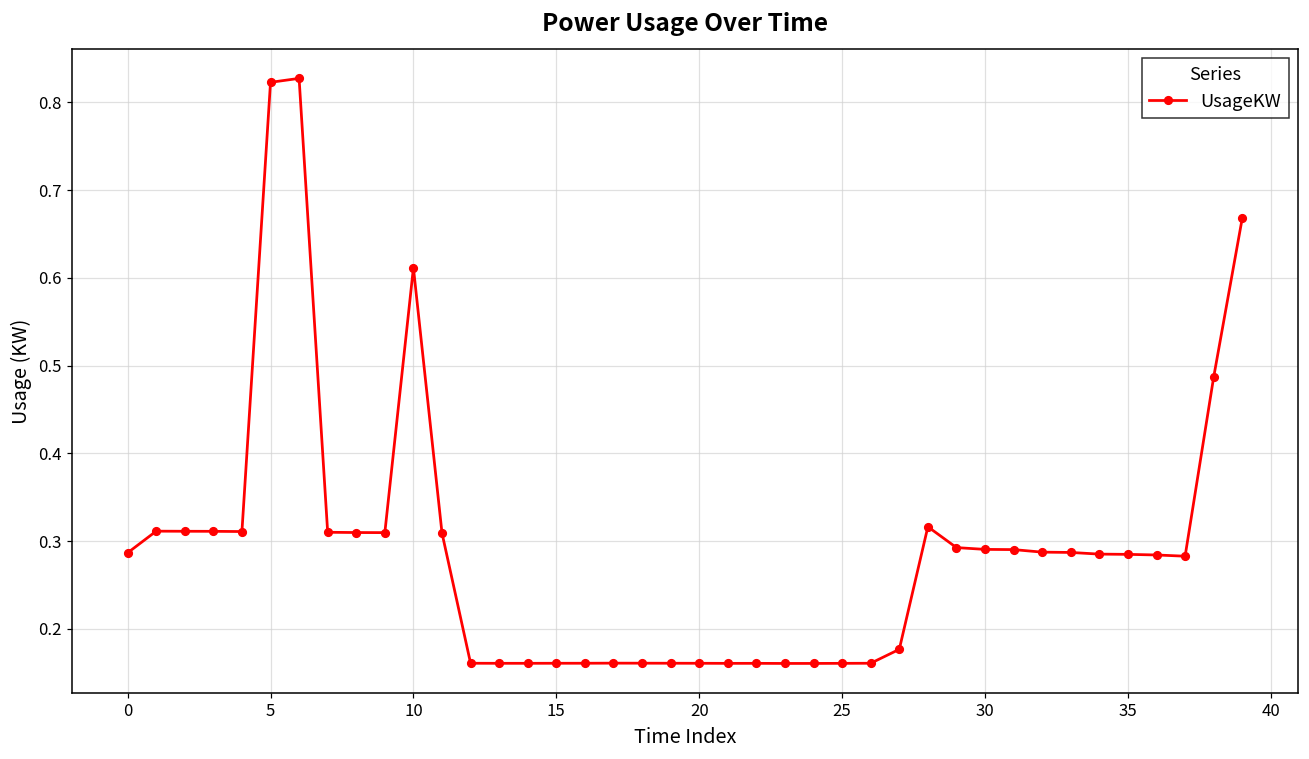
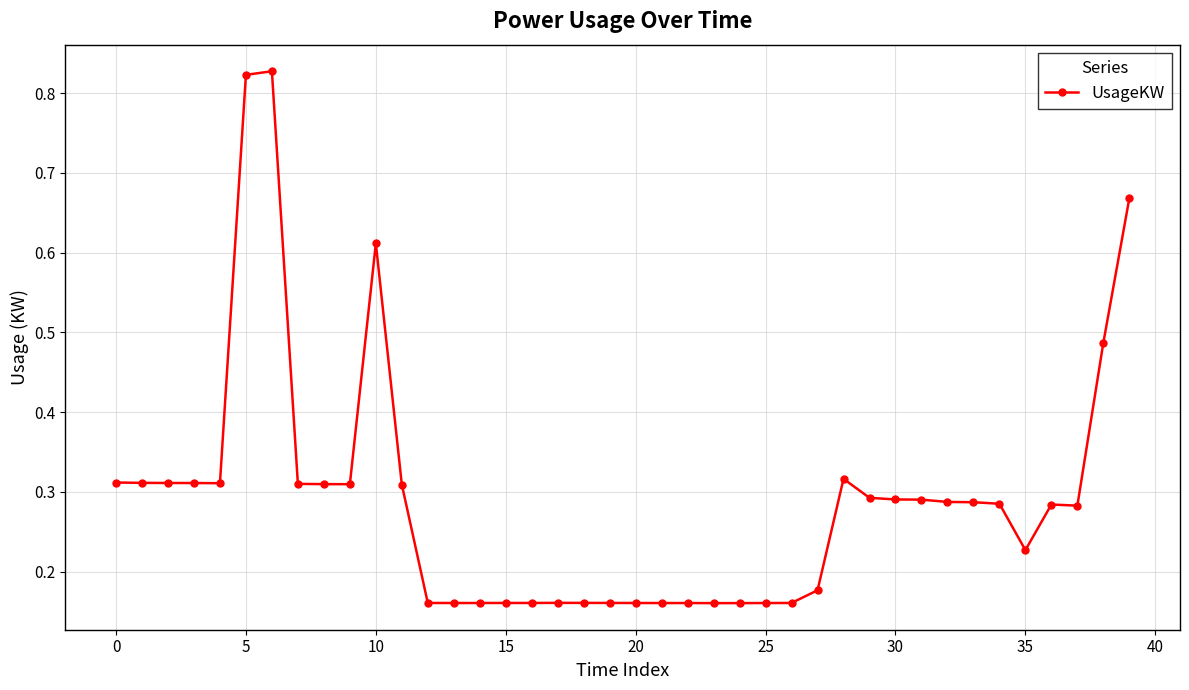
0: 0.29 -> 0.31
35: 0.28 -> 0.23
